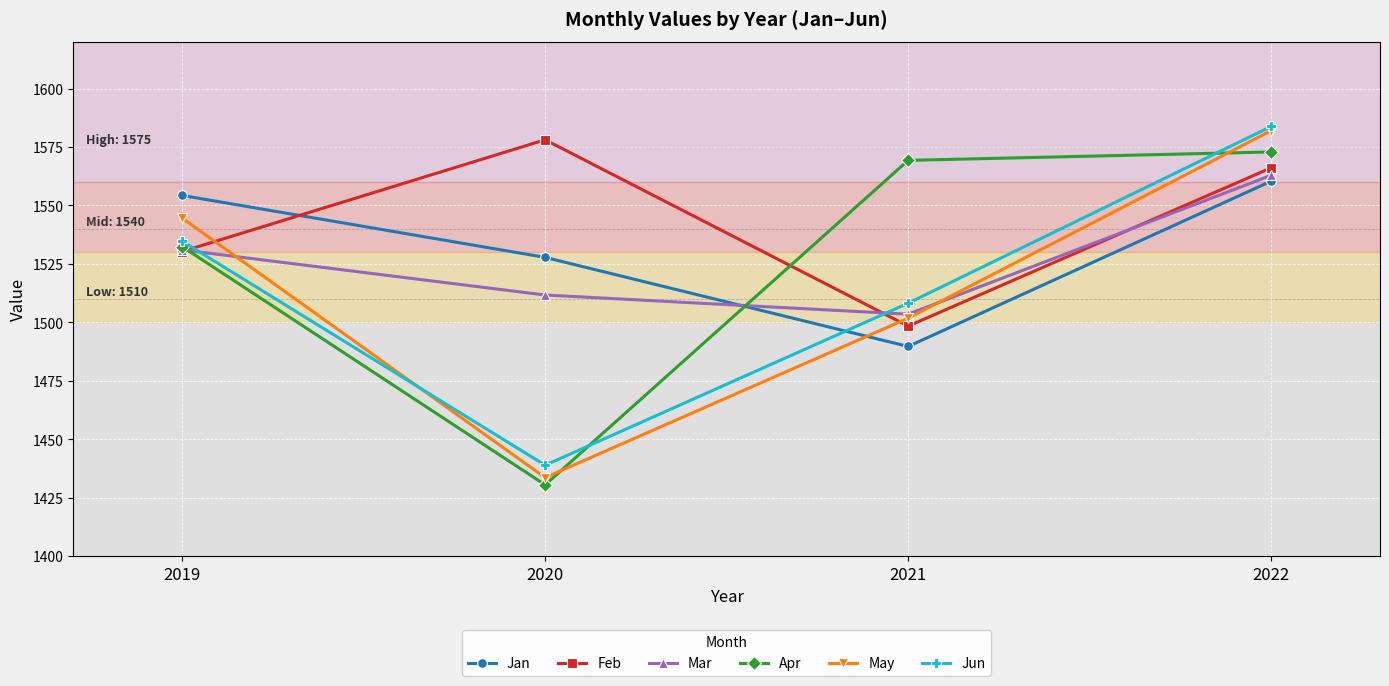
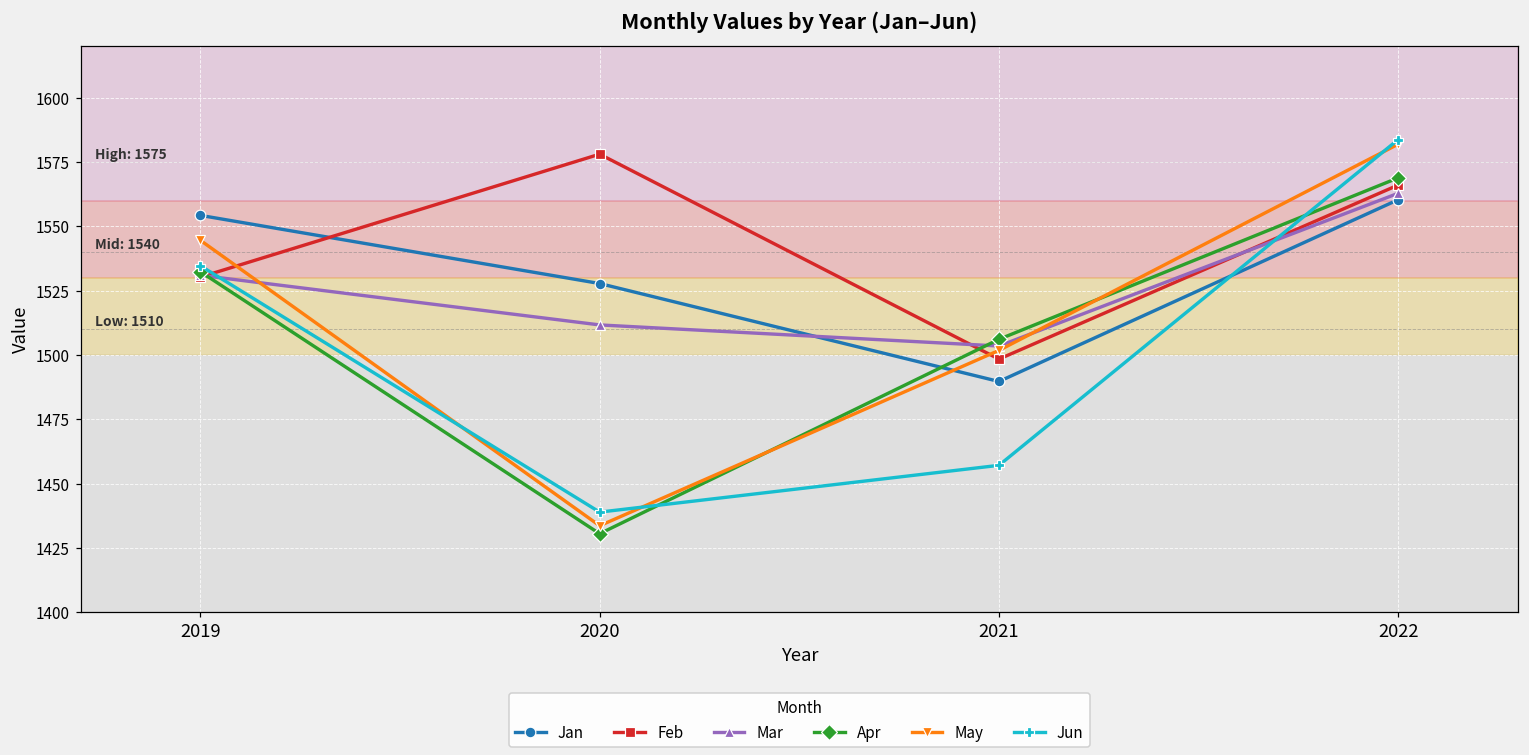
Apr, 2021: 1569 -> 1506
Jun, 2021: 1508 -> 1457
Apr, 2022: 1573 -> 1569
